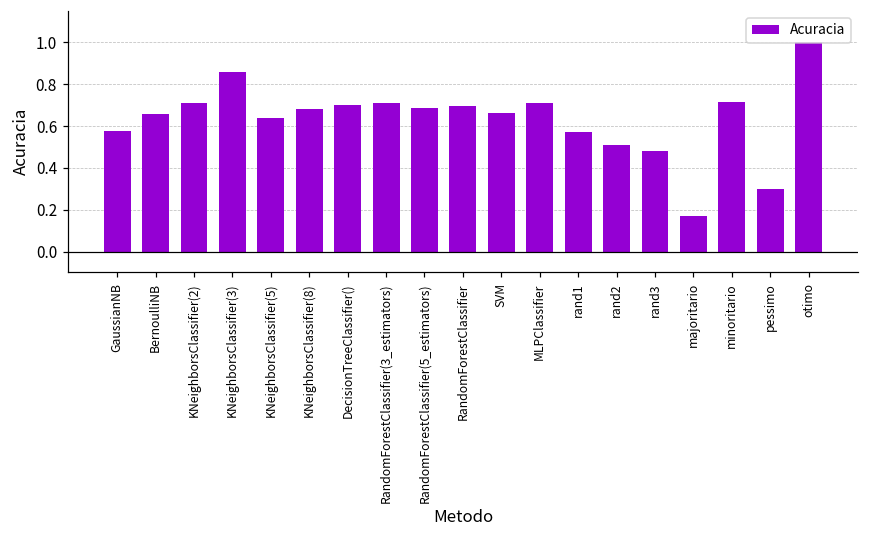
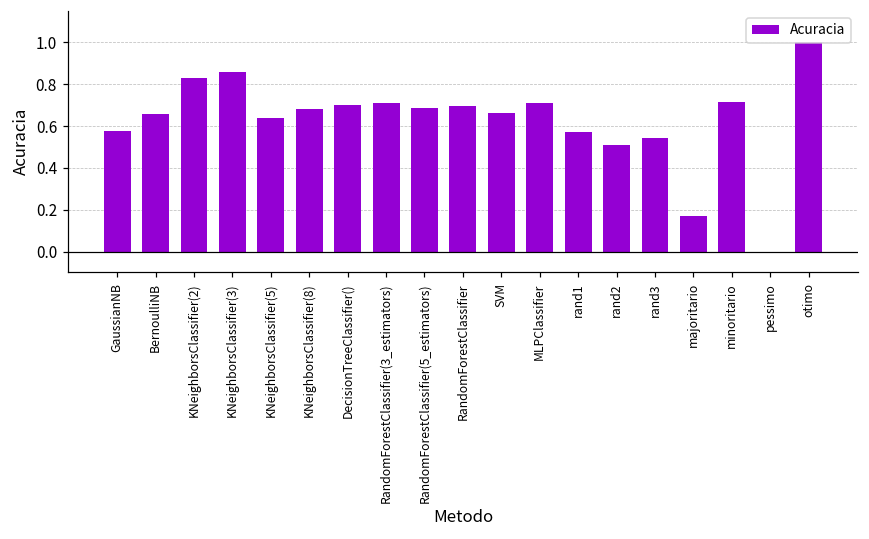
KNeighborsClassifier(2): 0.71 -> 0.83
rand3: 0.48 -> 0.54
pessimo: 0.3 -> 0.0
